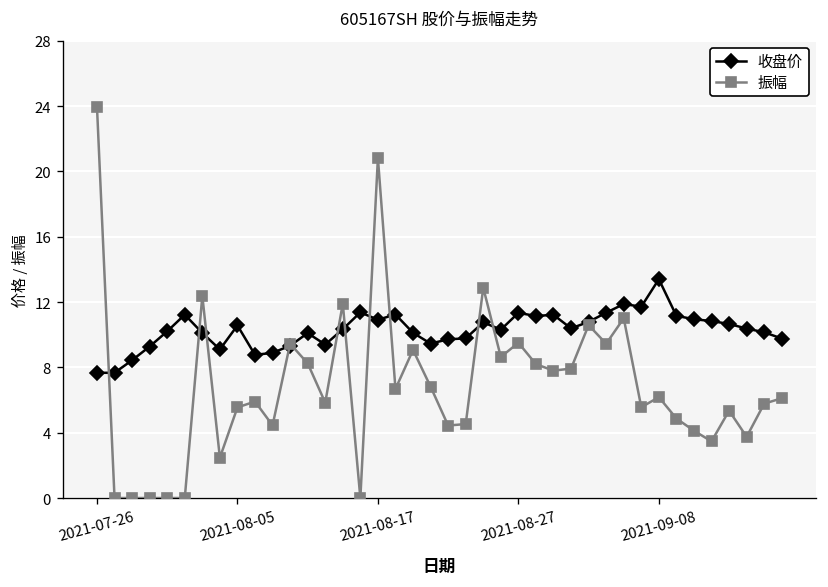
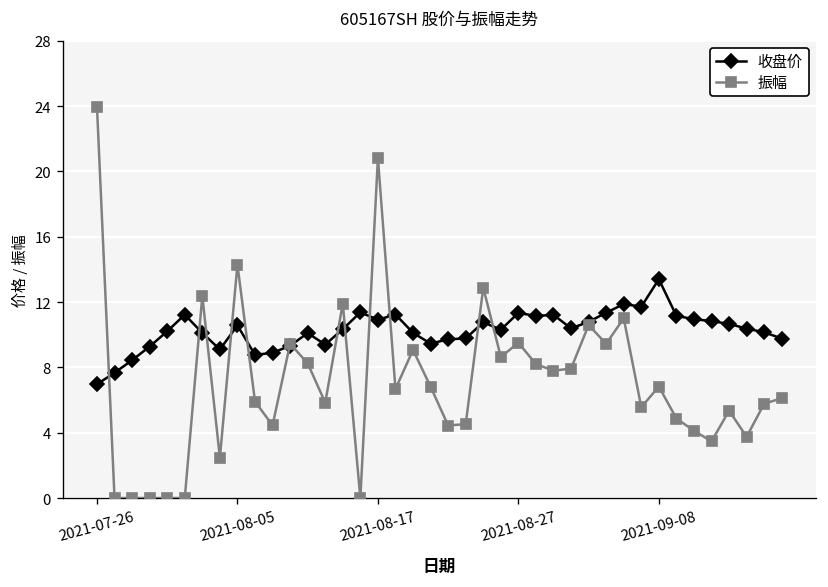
收盘价, 2021-07-26: 7.7 -> 7.0
振幅, 2021-08-05: 5.6 -> 14.3
振幅, 2021-09-08: 6.2 -> 6.8
